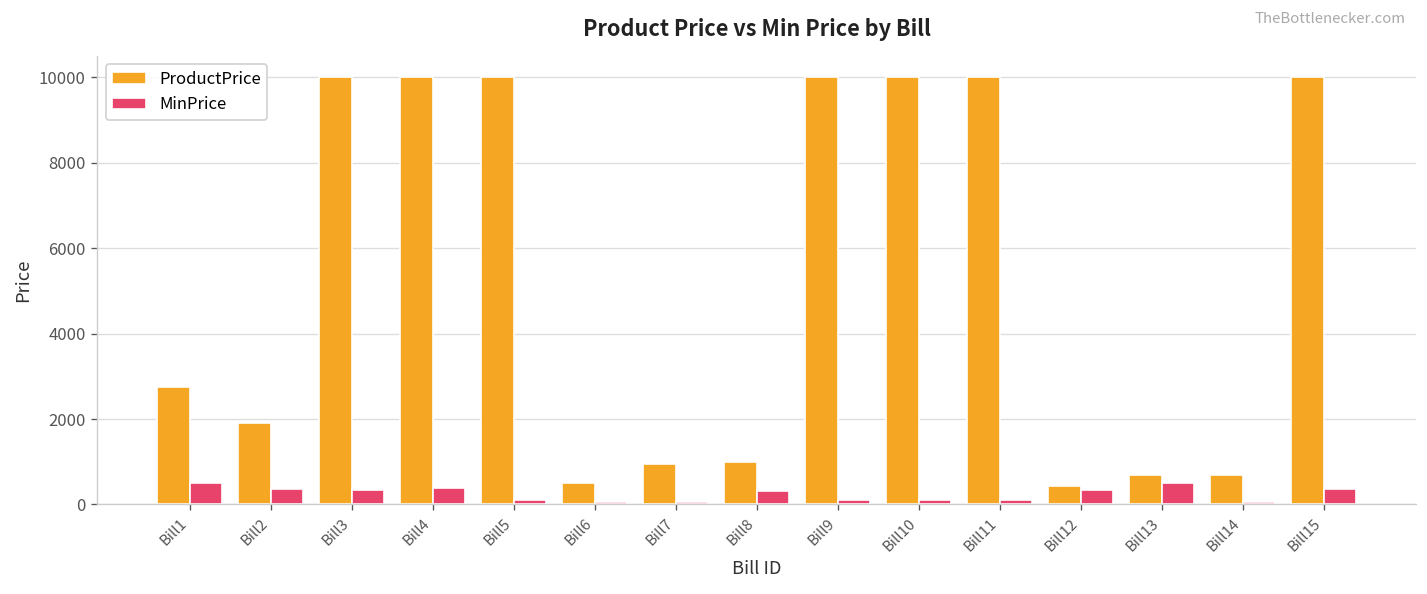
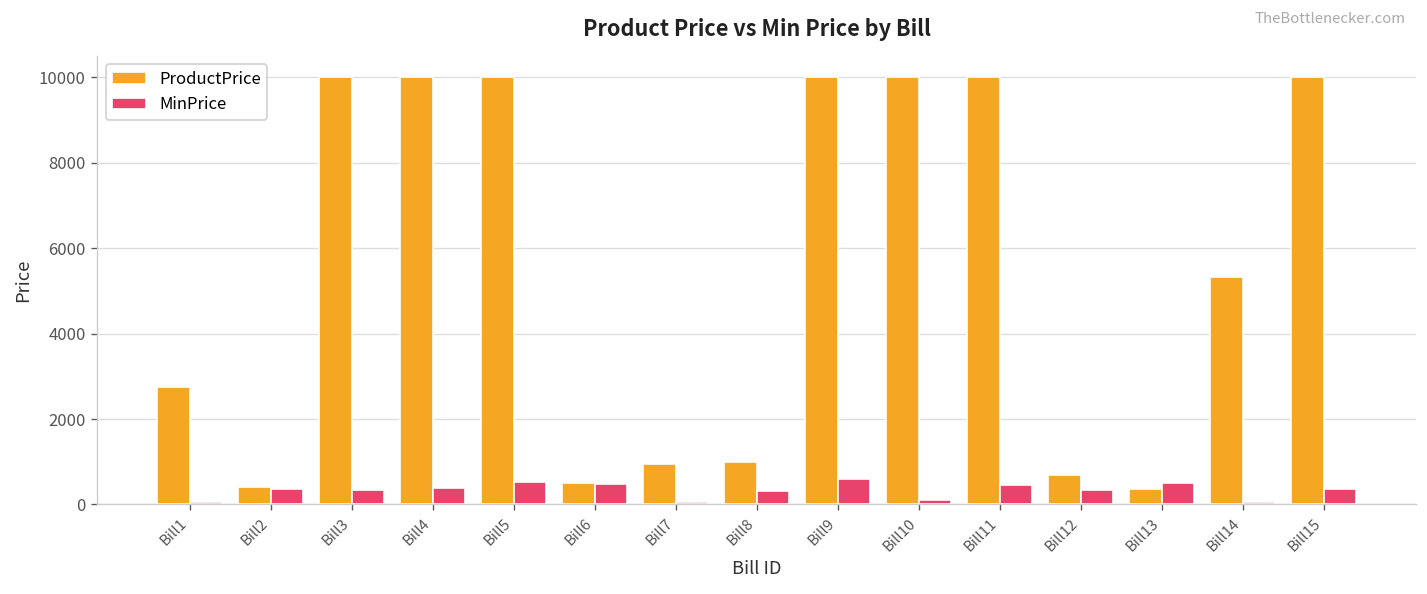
MinPrice, Bill1: 500 -> 100
ProductPrice, Bill2: 1900 -> 400
MinPrice, Bill5: 100 -> 500
MinPrice, Bill6: 100 -> 500
MinPrice, Bill9: 100 -> 600
MinPrice, Bill11: 100 -> 500
ProductPrice, Bill12: 400 -> 700
ProductPrice, Bill13: 700 -> 400
ProductPrice, Bill14: 700 -> 5300
